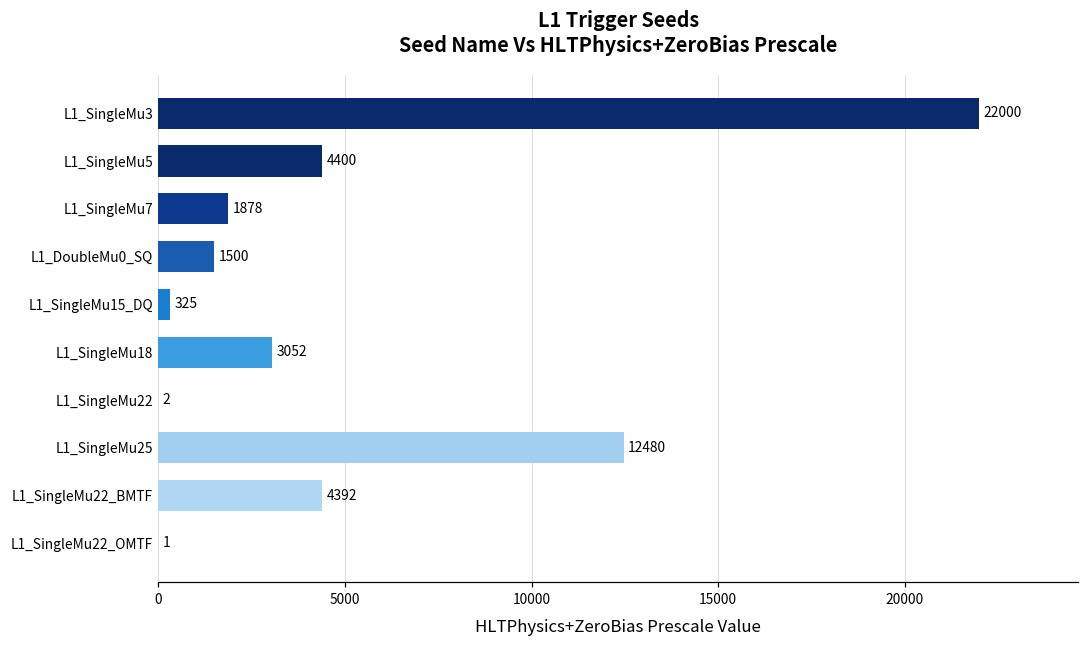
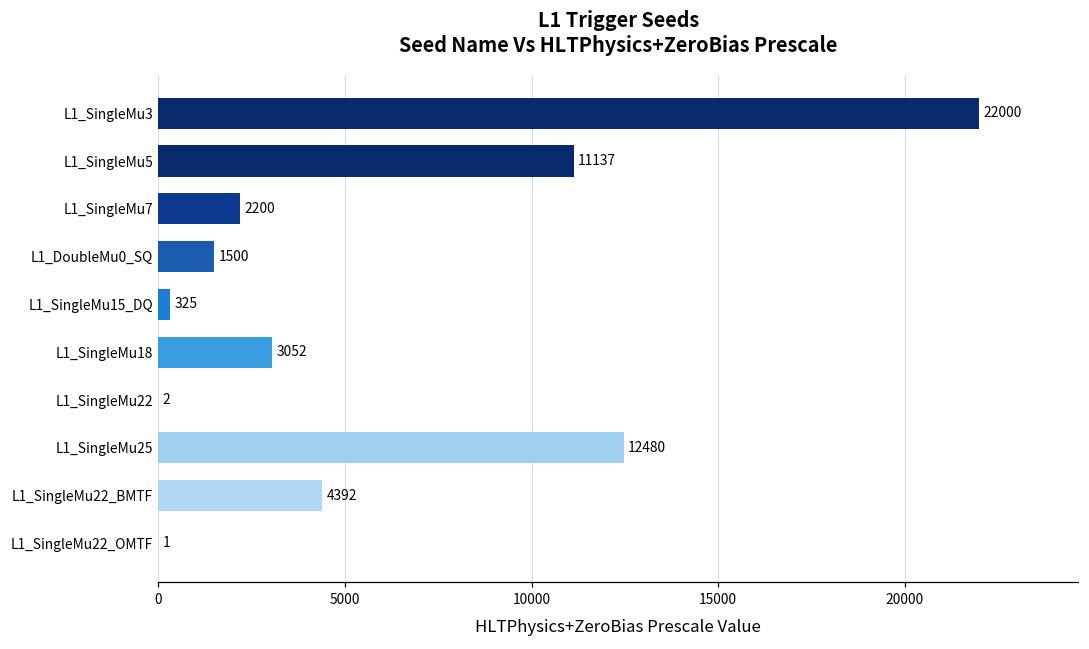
L1_SingleMu5: 4400 -> 11137
L1_SingleMu7: 1878 -> 2200
